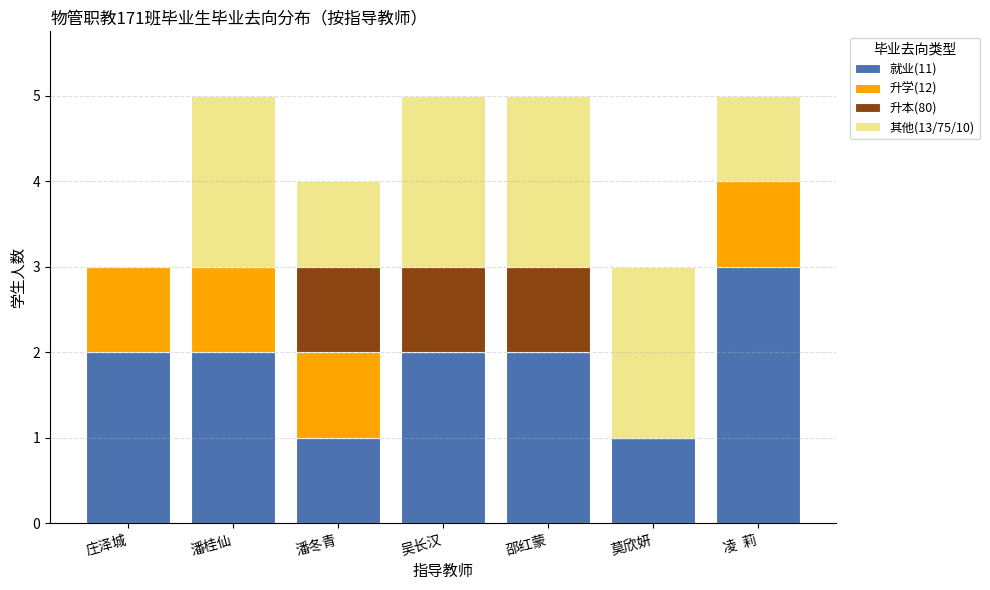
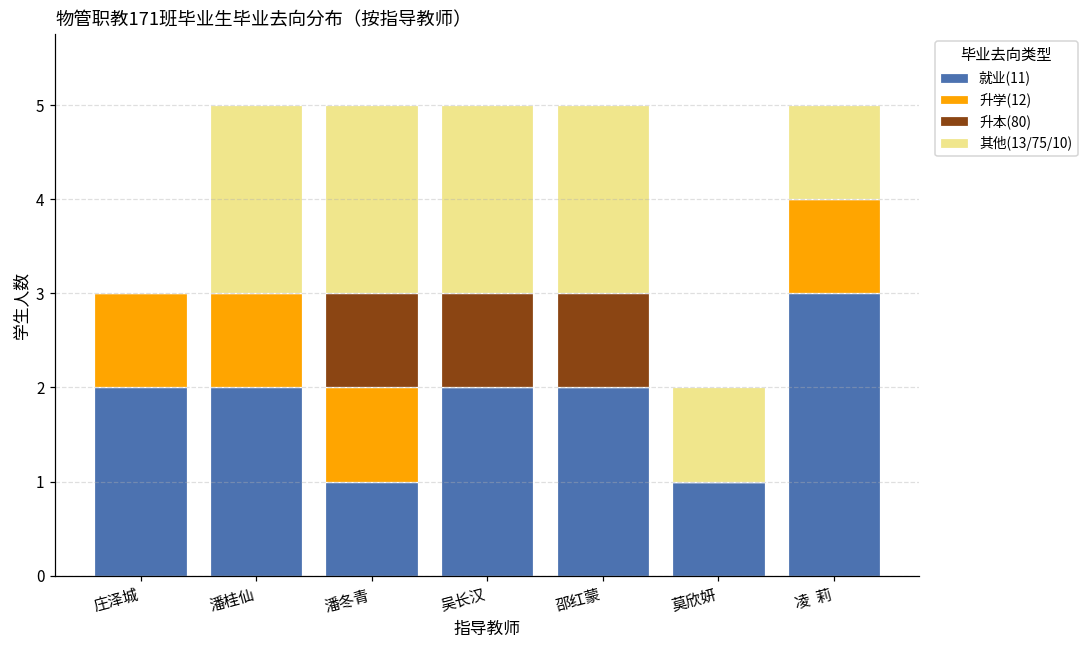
其他(13/75/10), 潘冬青: 1 -> 2
其他(13/75/10), 莫欣妍: 2 -> 1
